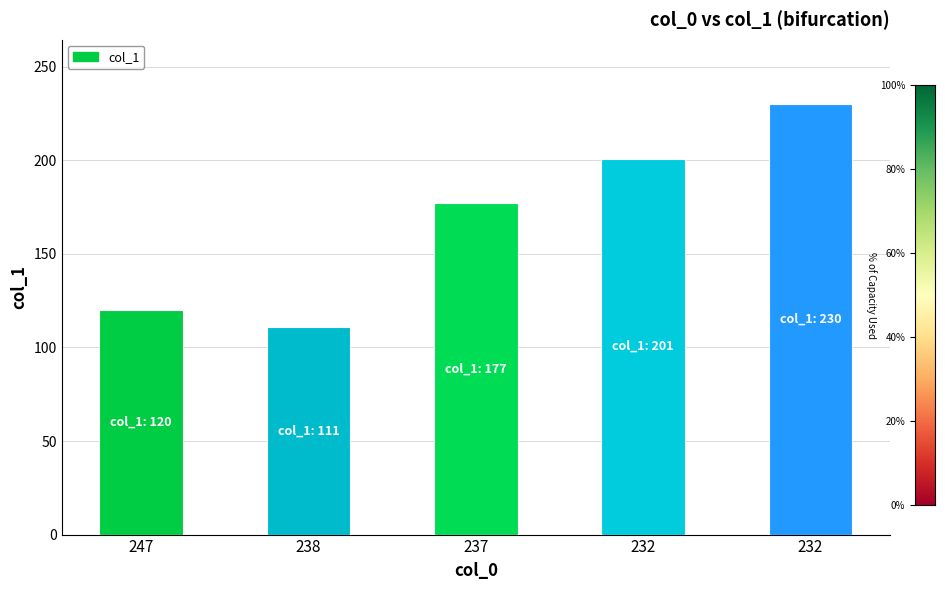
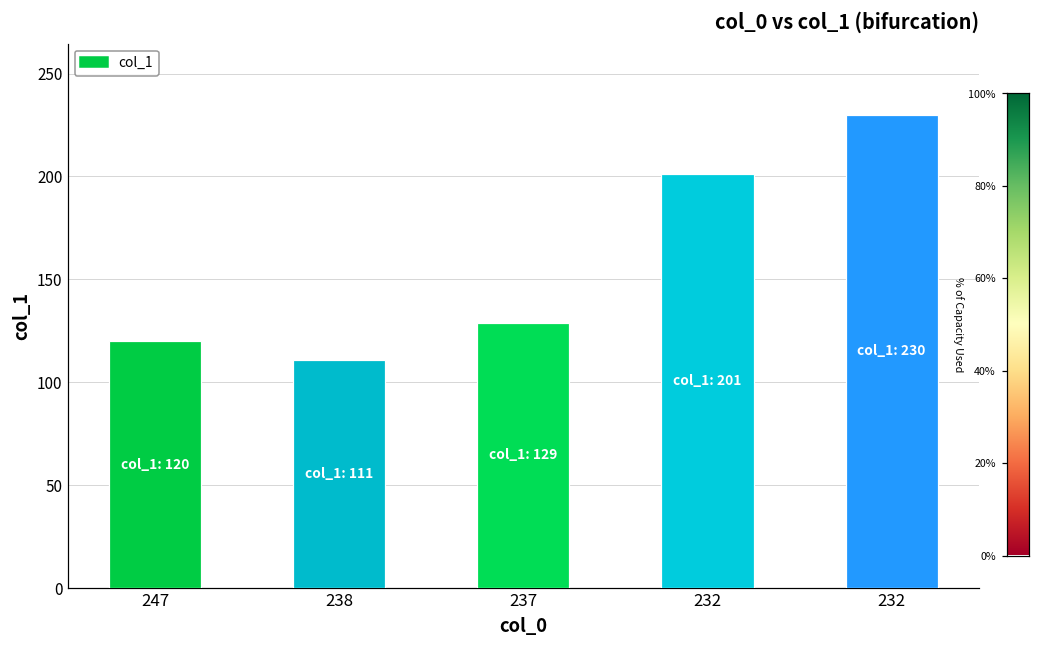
237: 177 -> 129
